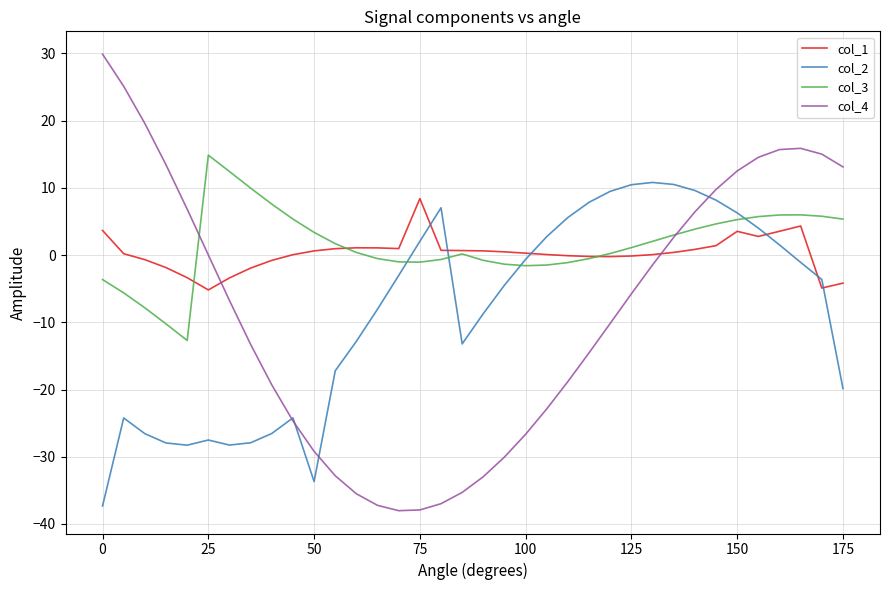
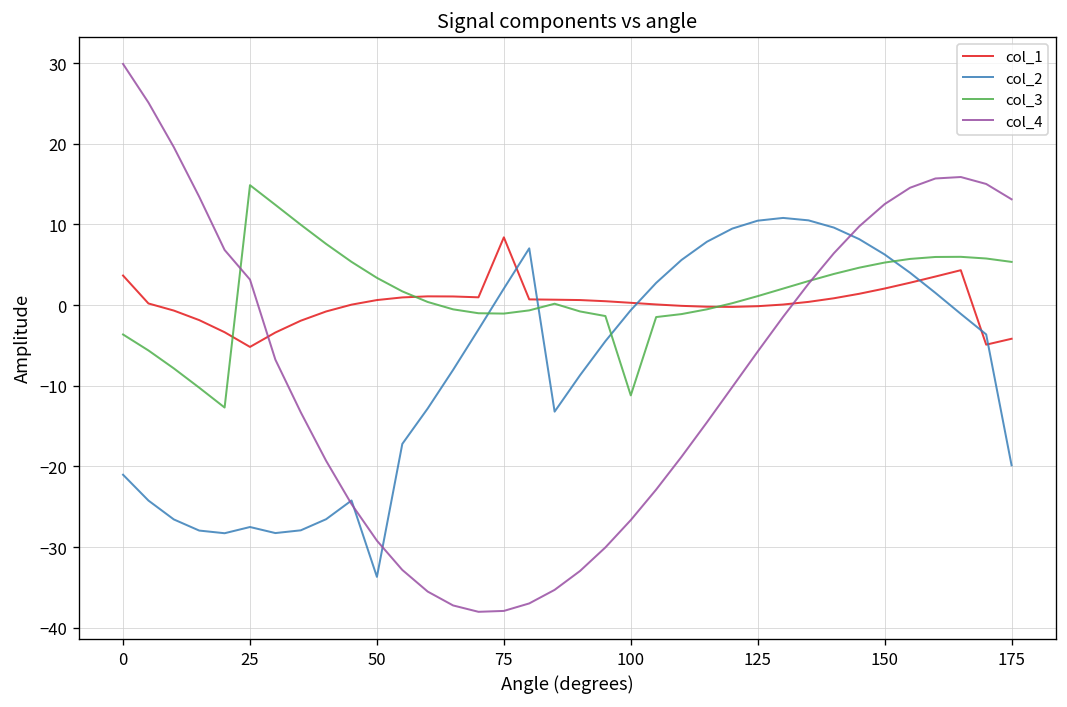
col_2, 0: -37 -> -21
col_4, 25: 0 -> 3
col_3, 100: -2 -> -11
col_1, 150: 4 -> 2
